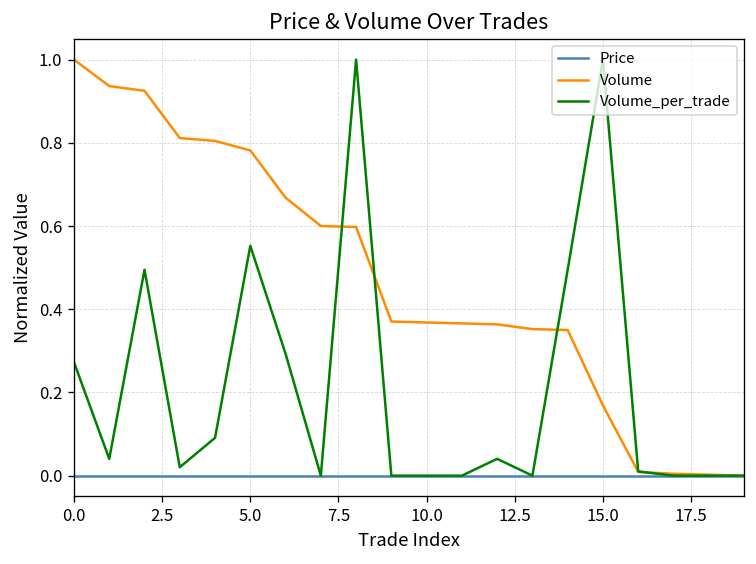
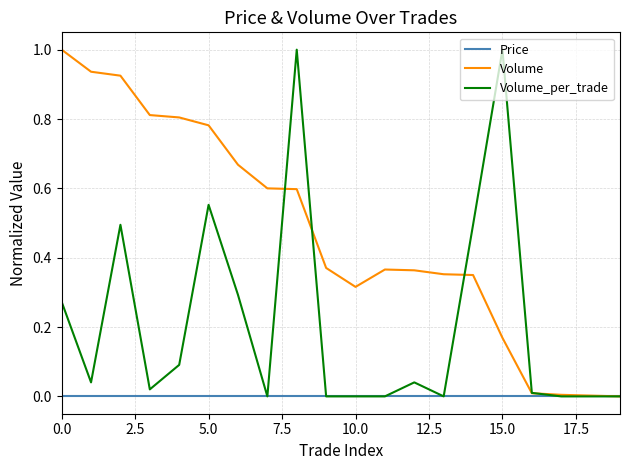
Volume, 10.0: 0.37 -> 0.32
